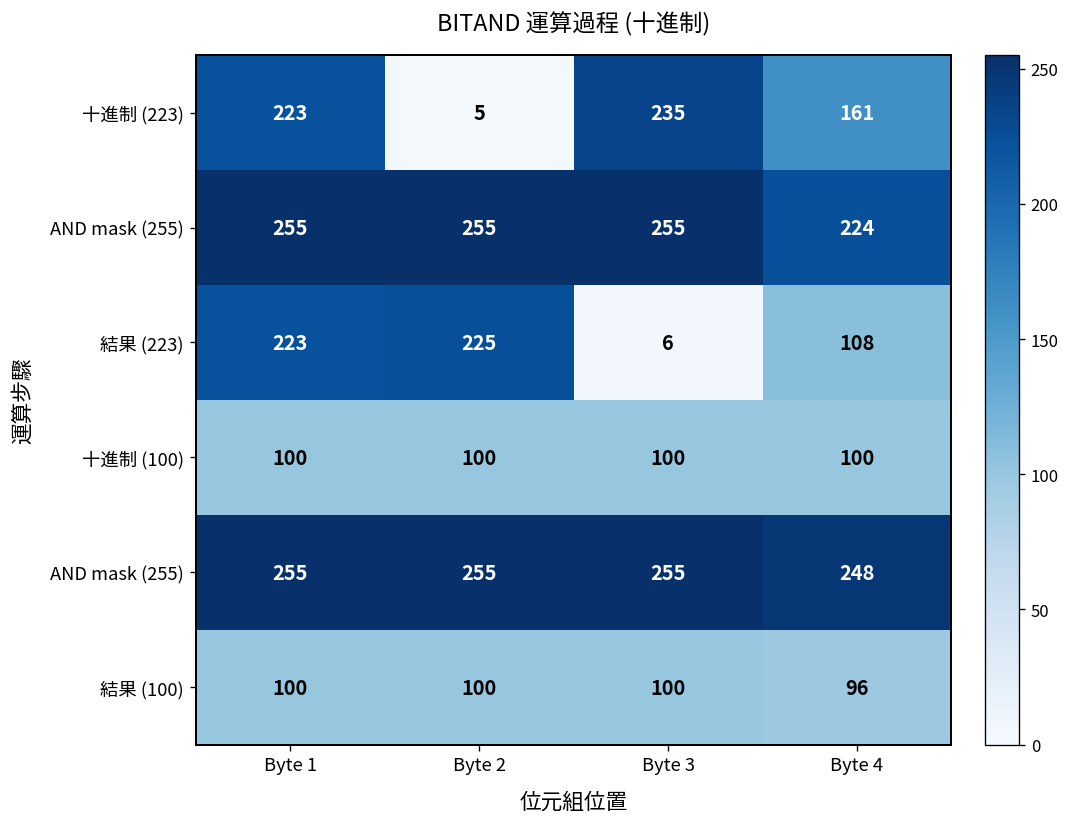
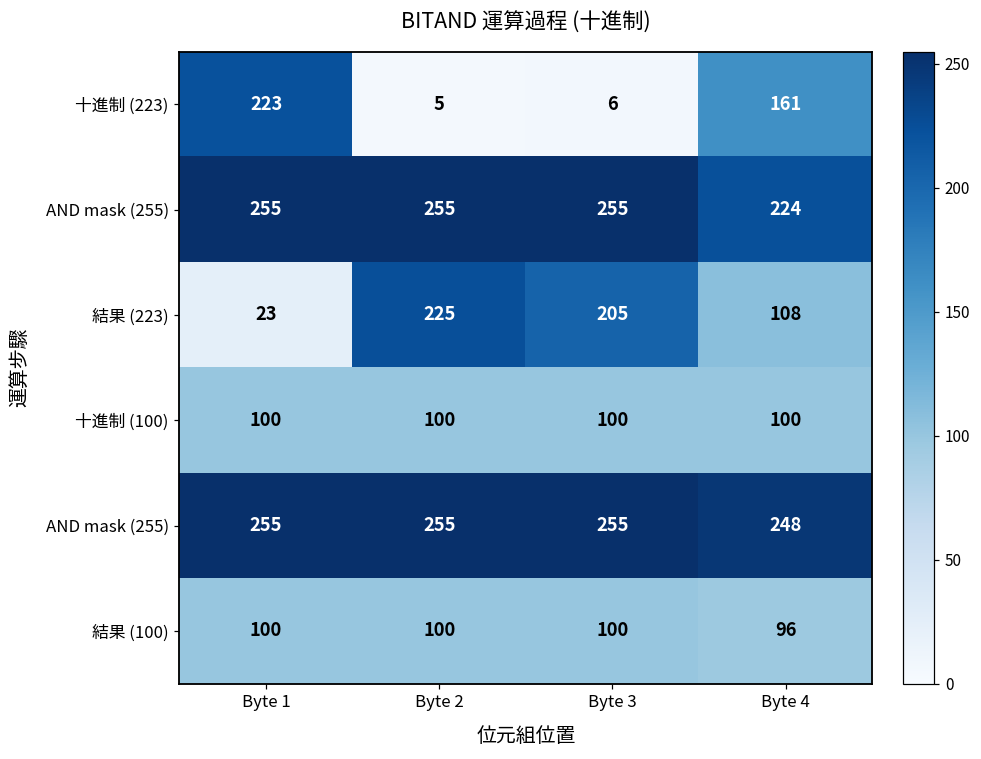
十進制 (223), Byte 3: 235 -> 6
結果 (223), Byte 1: 223 -> 23
結果 (223), Byte 3: 6 -> 205
